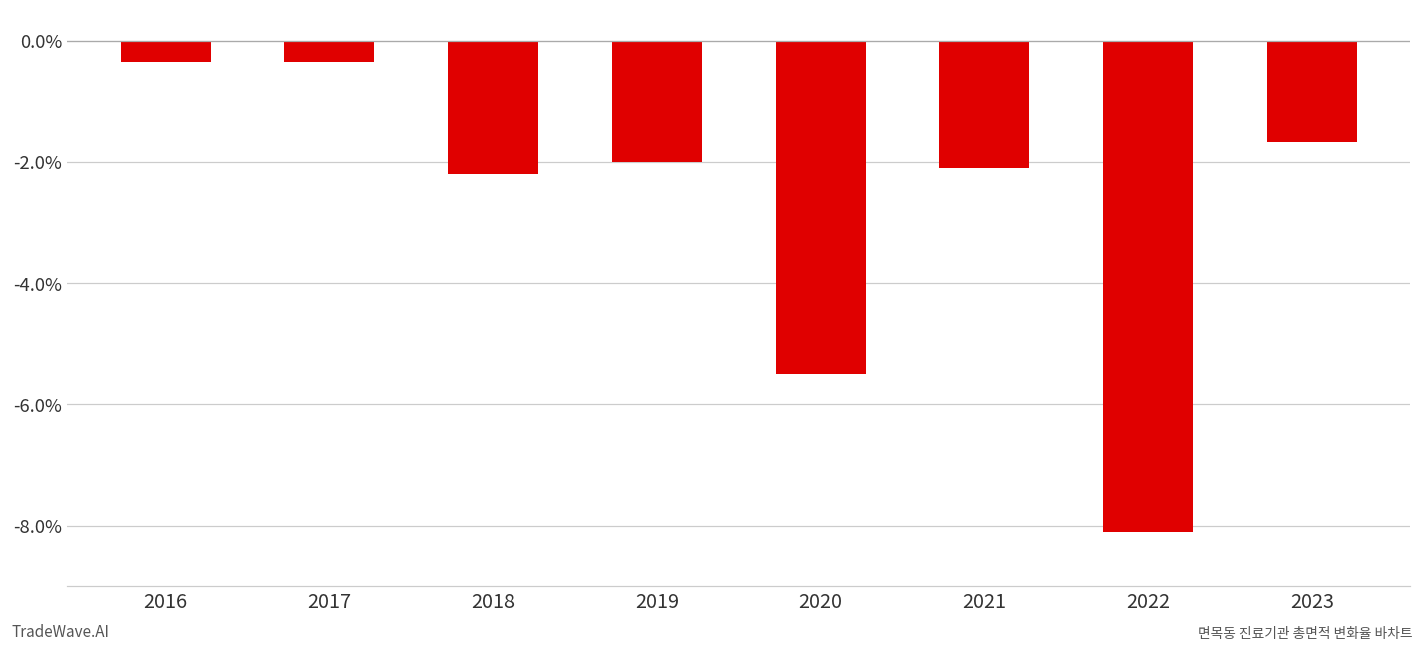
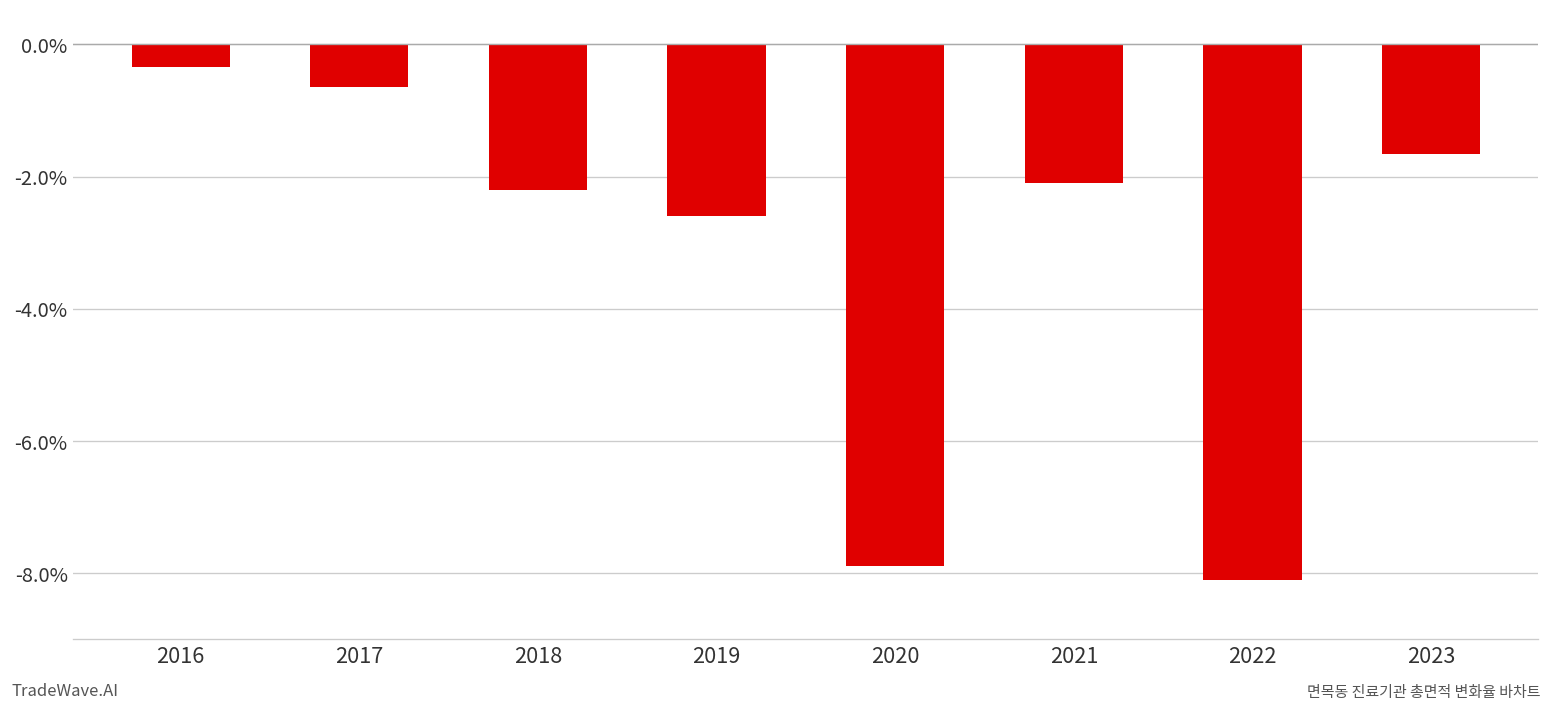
2017: -0.4% -> -0.6%
2019: -2.0% -> -2.6%
2020: -5.5% -> -7.9%
